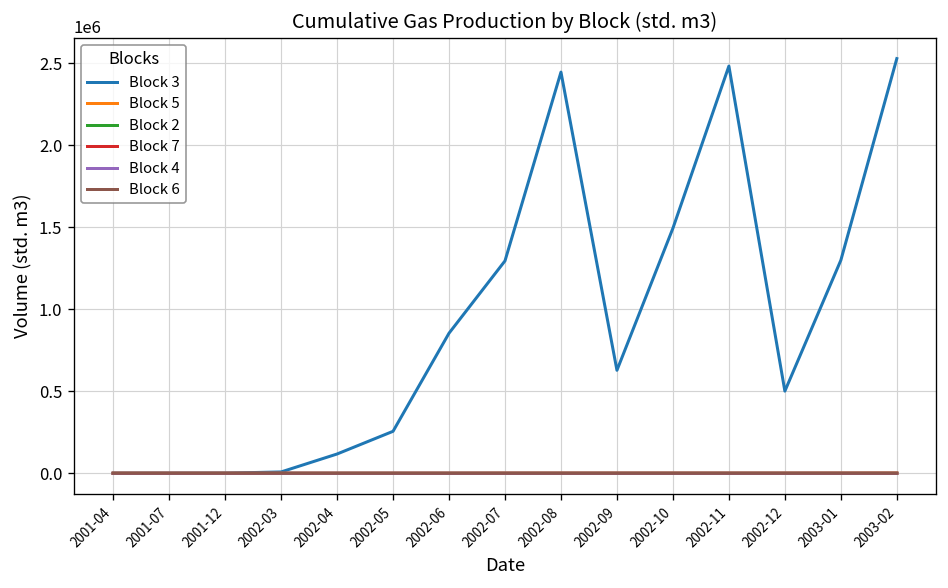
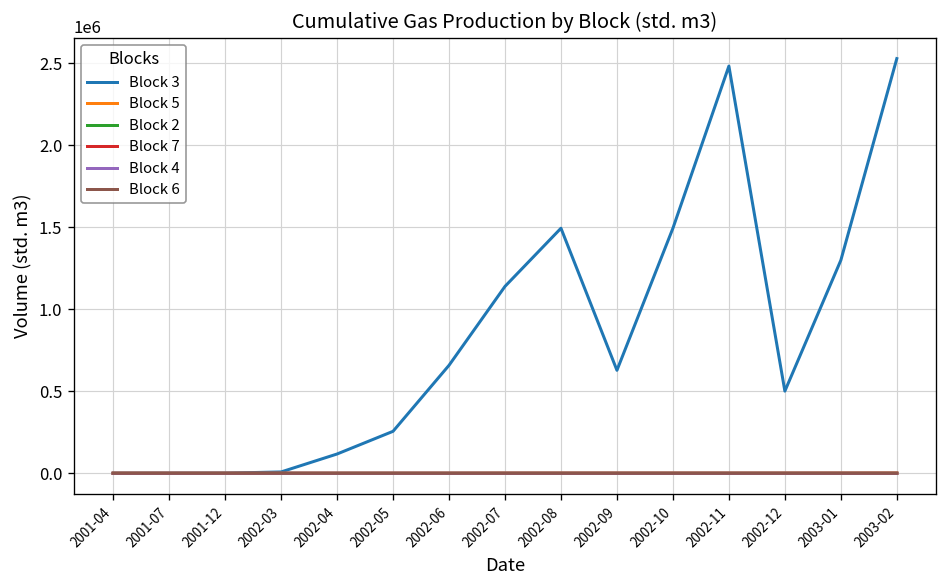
Block 3, 2002-06: 850000 -> 660000
Block 3, 2002-07: 1290000 -> 1140000
Block 3, 2002-08: 2450000 -> 1490000
